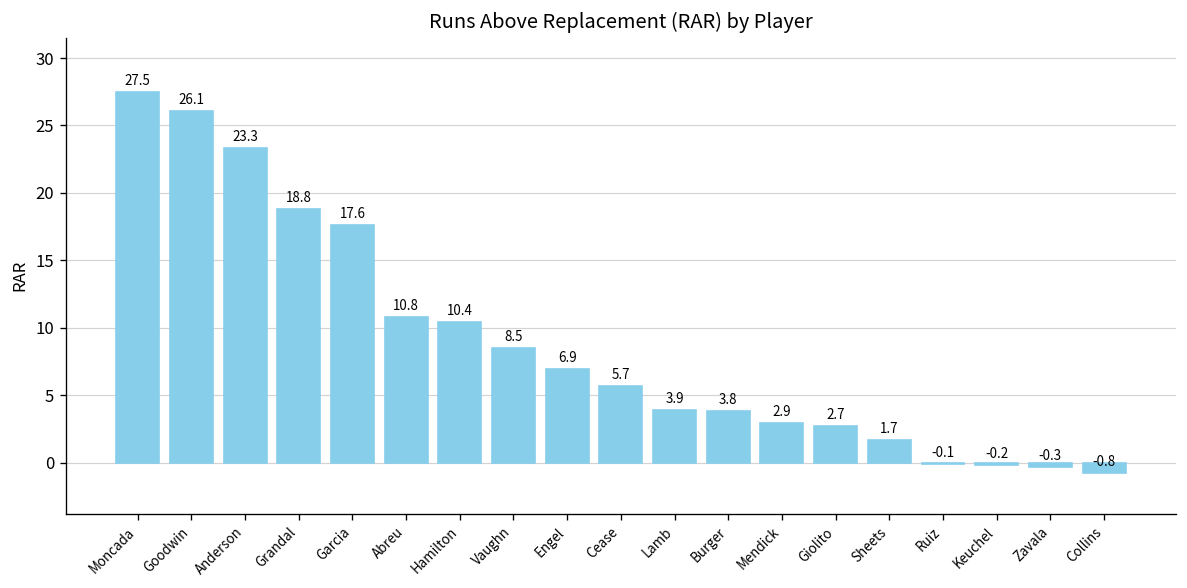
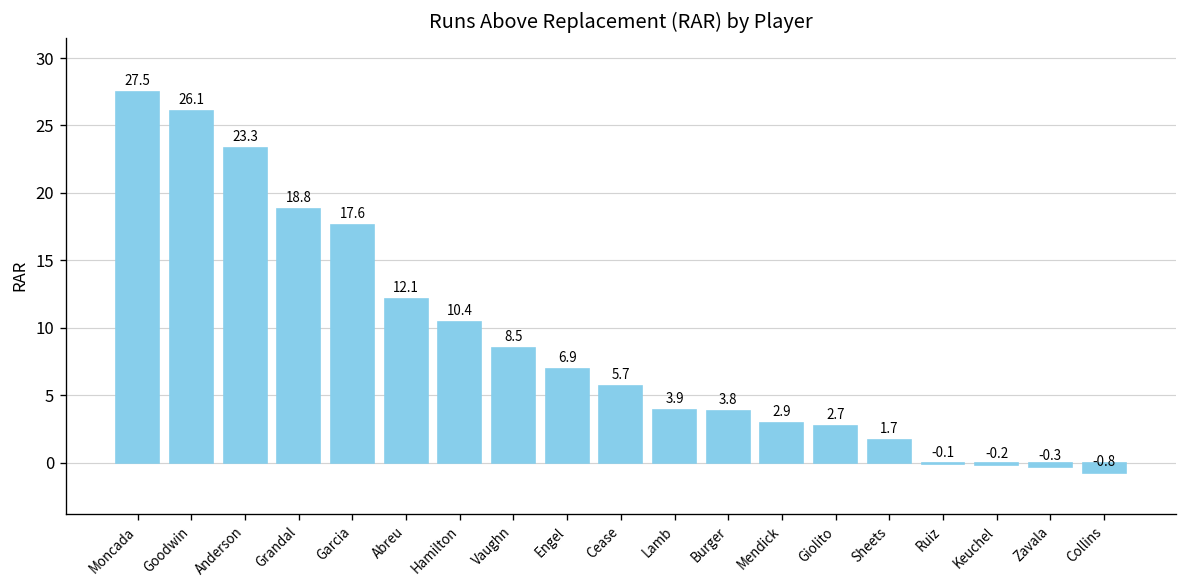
Abreu: 10.8 -> 12.1
